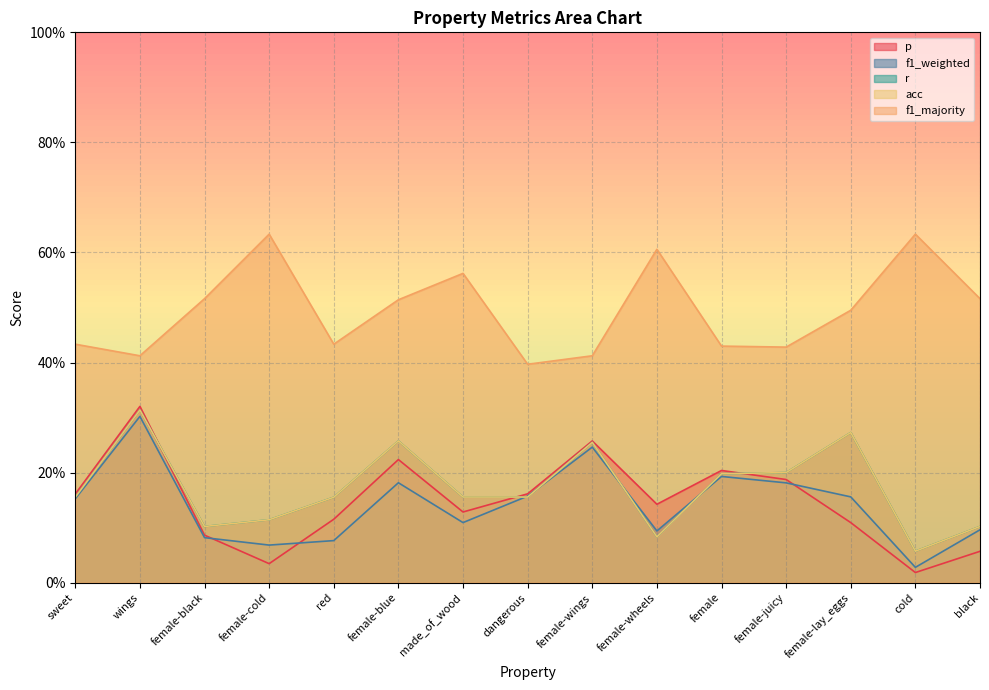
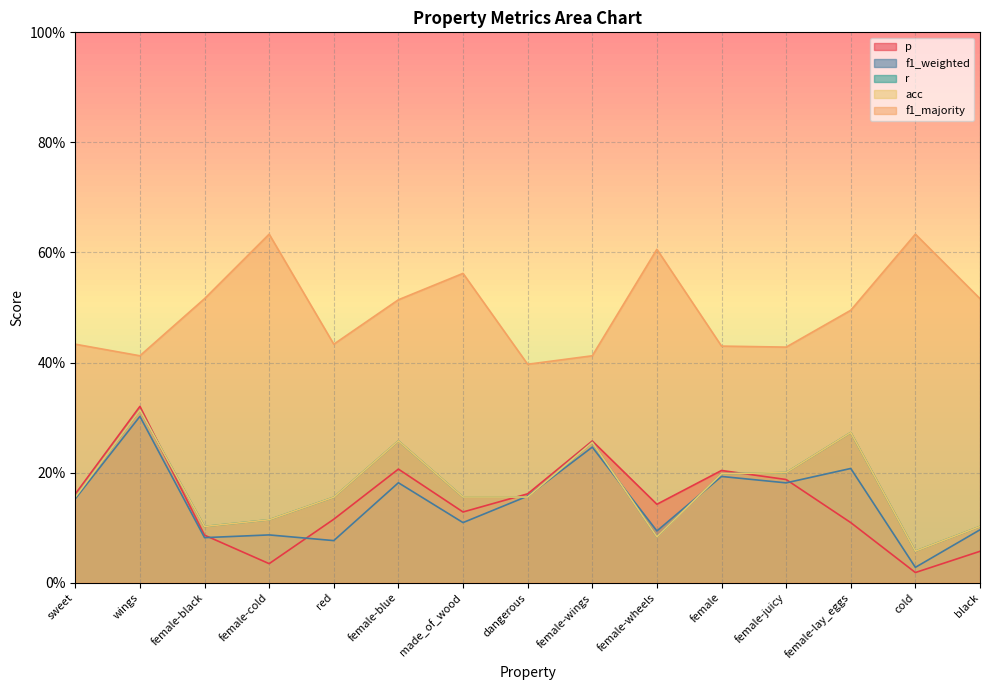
f1_weighted, female-cold: 7% -> 9%
p, female-blue: 22% -> 21%
f1_weighted, female-lay_eggs: 16% -> 21%
